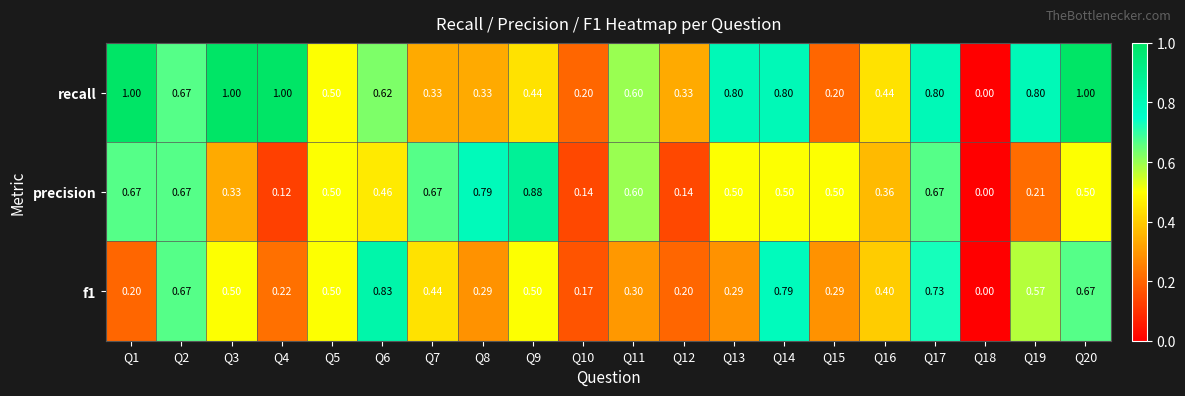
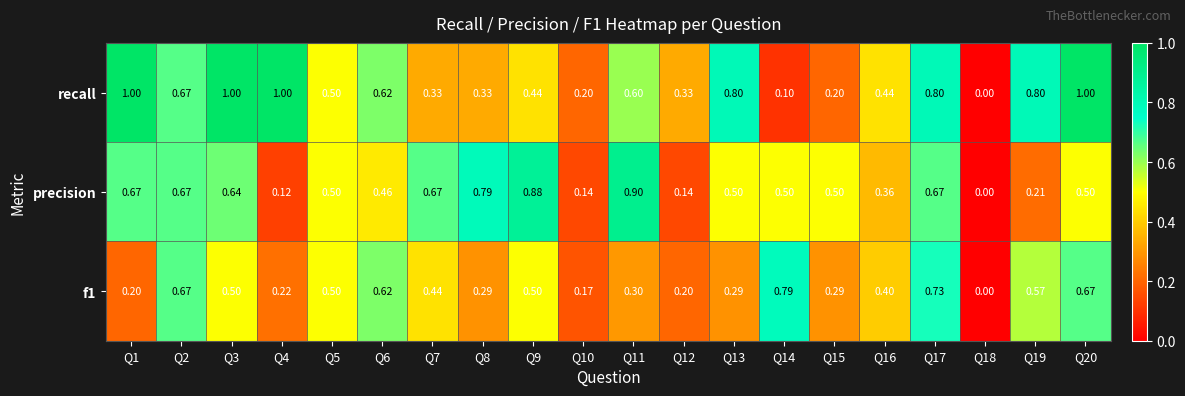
recall, Q14: 0.80 -> 0.10
precision, Q3: 0.33 -> 0.64
precision, Q11: 0.60 -> 0.90
f1, Q6: 0.83 -> 0.62
